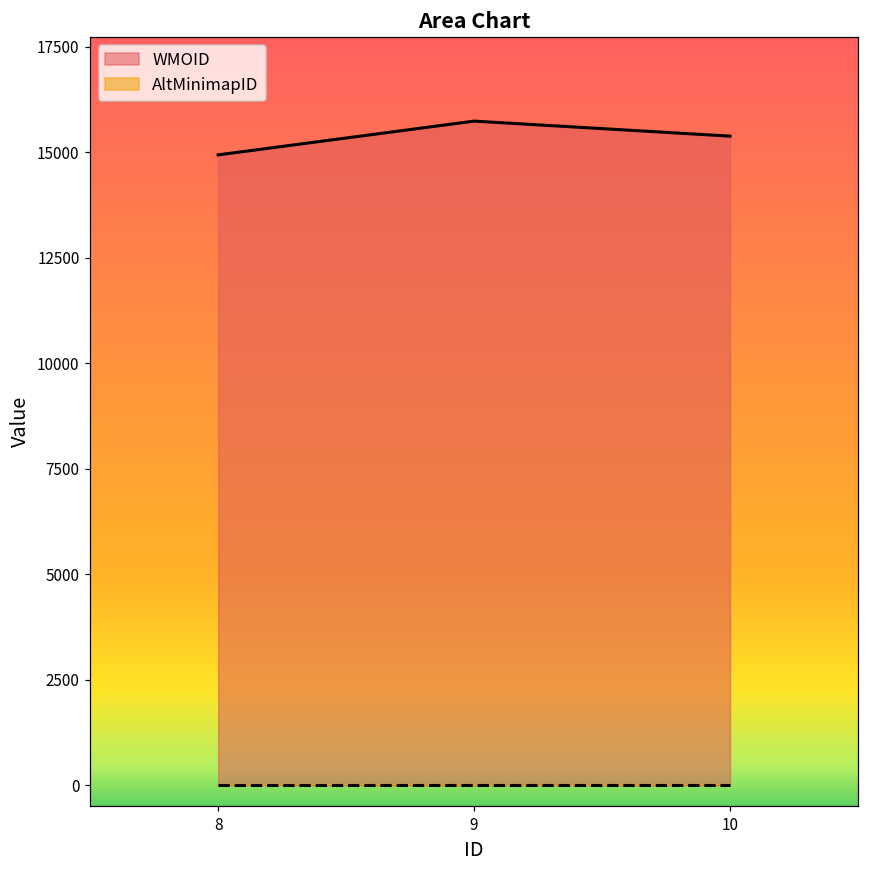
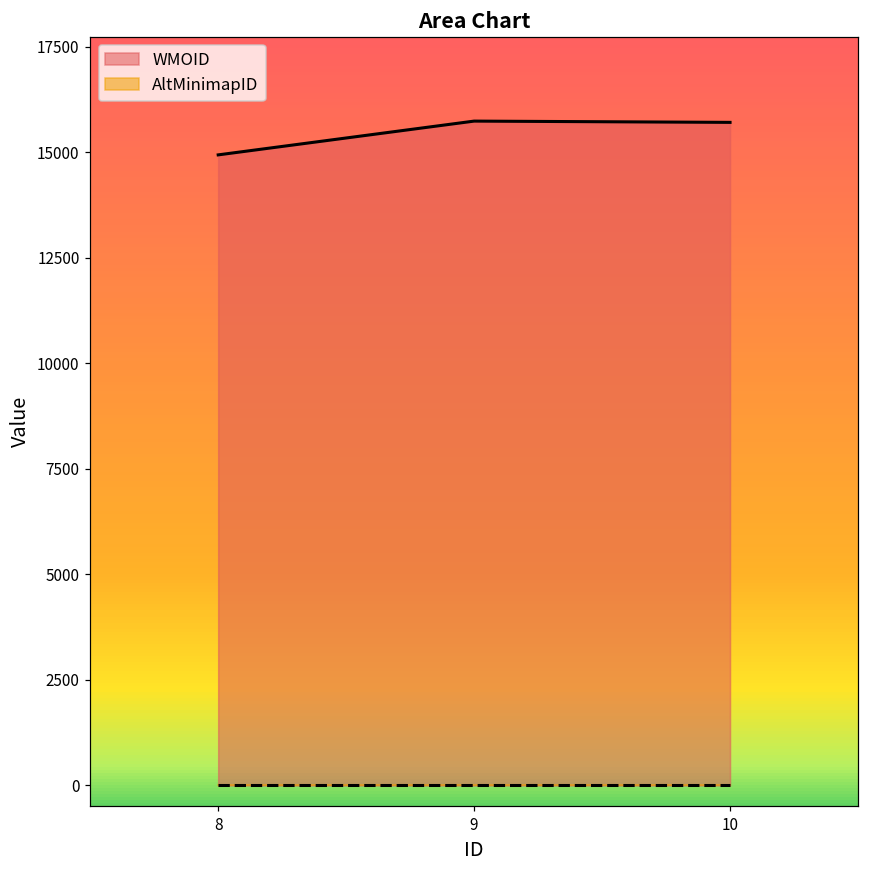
WMOID, 10: 15400 -> 15700
